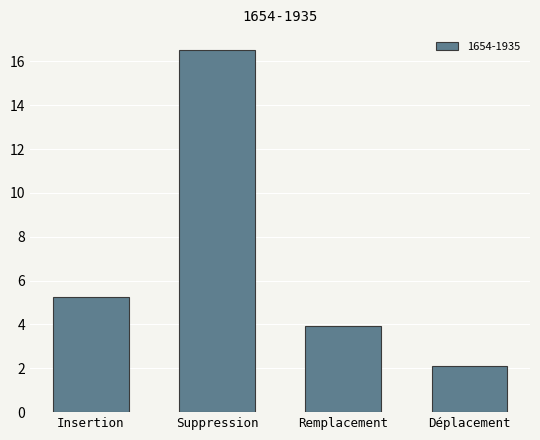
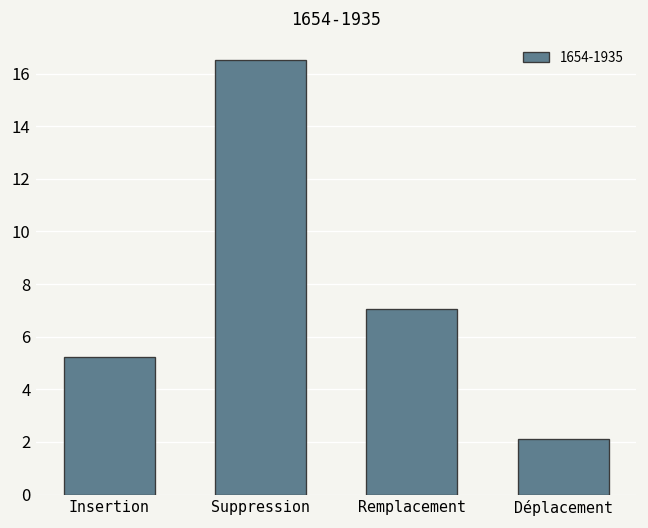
Remplacement: 3.9 -> 7.0
